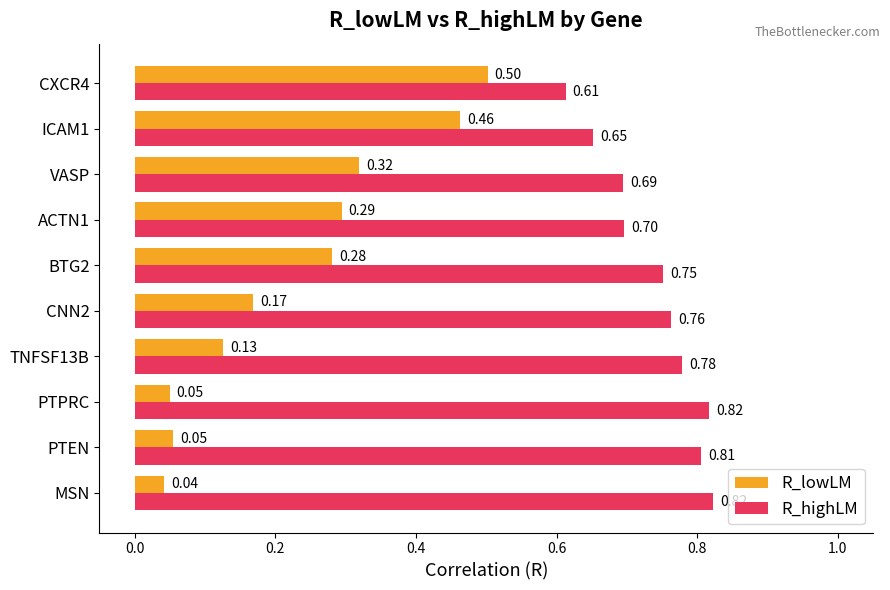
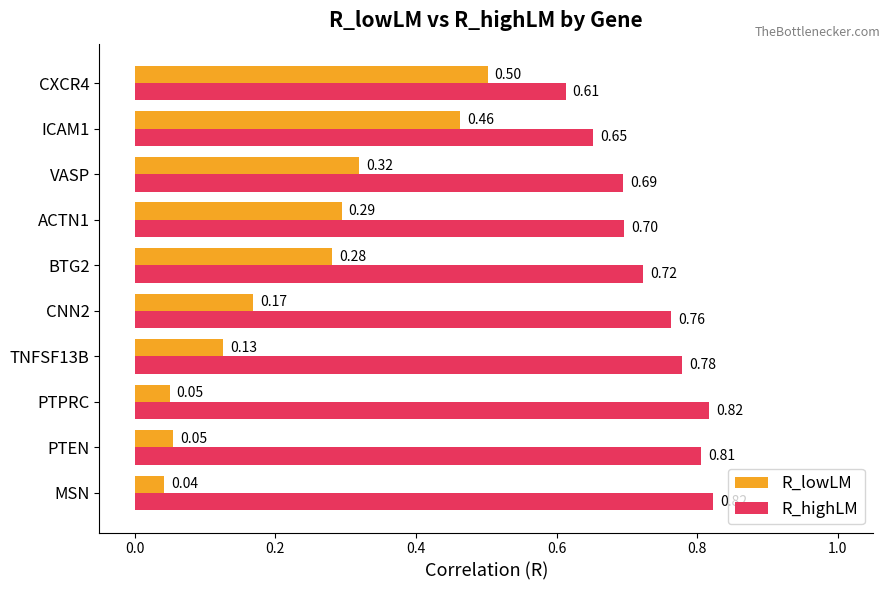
R_highLM, BTG2: 0.75 -> 0.72
